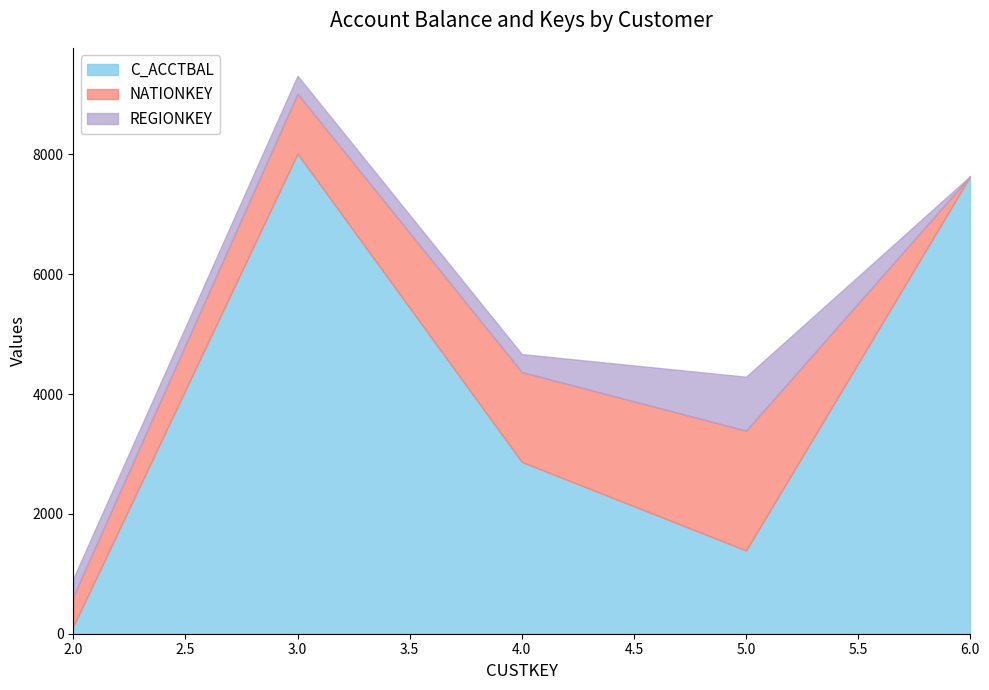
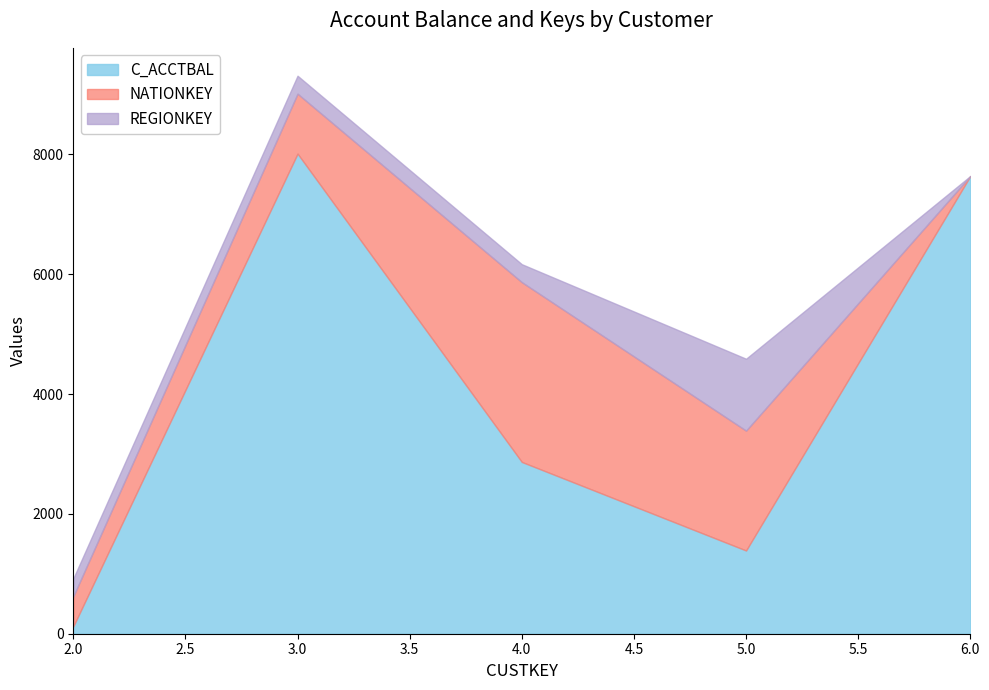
NATIONKEY, 4.0: 1500 -> 3000
REGIONKEY, 5.0: 900 -> 1200
